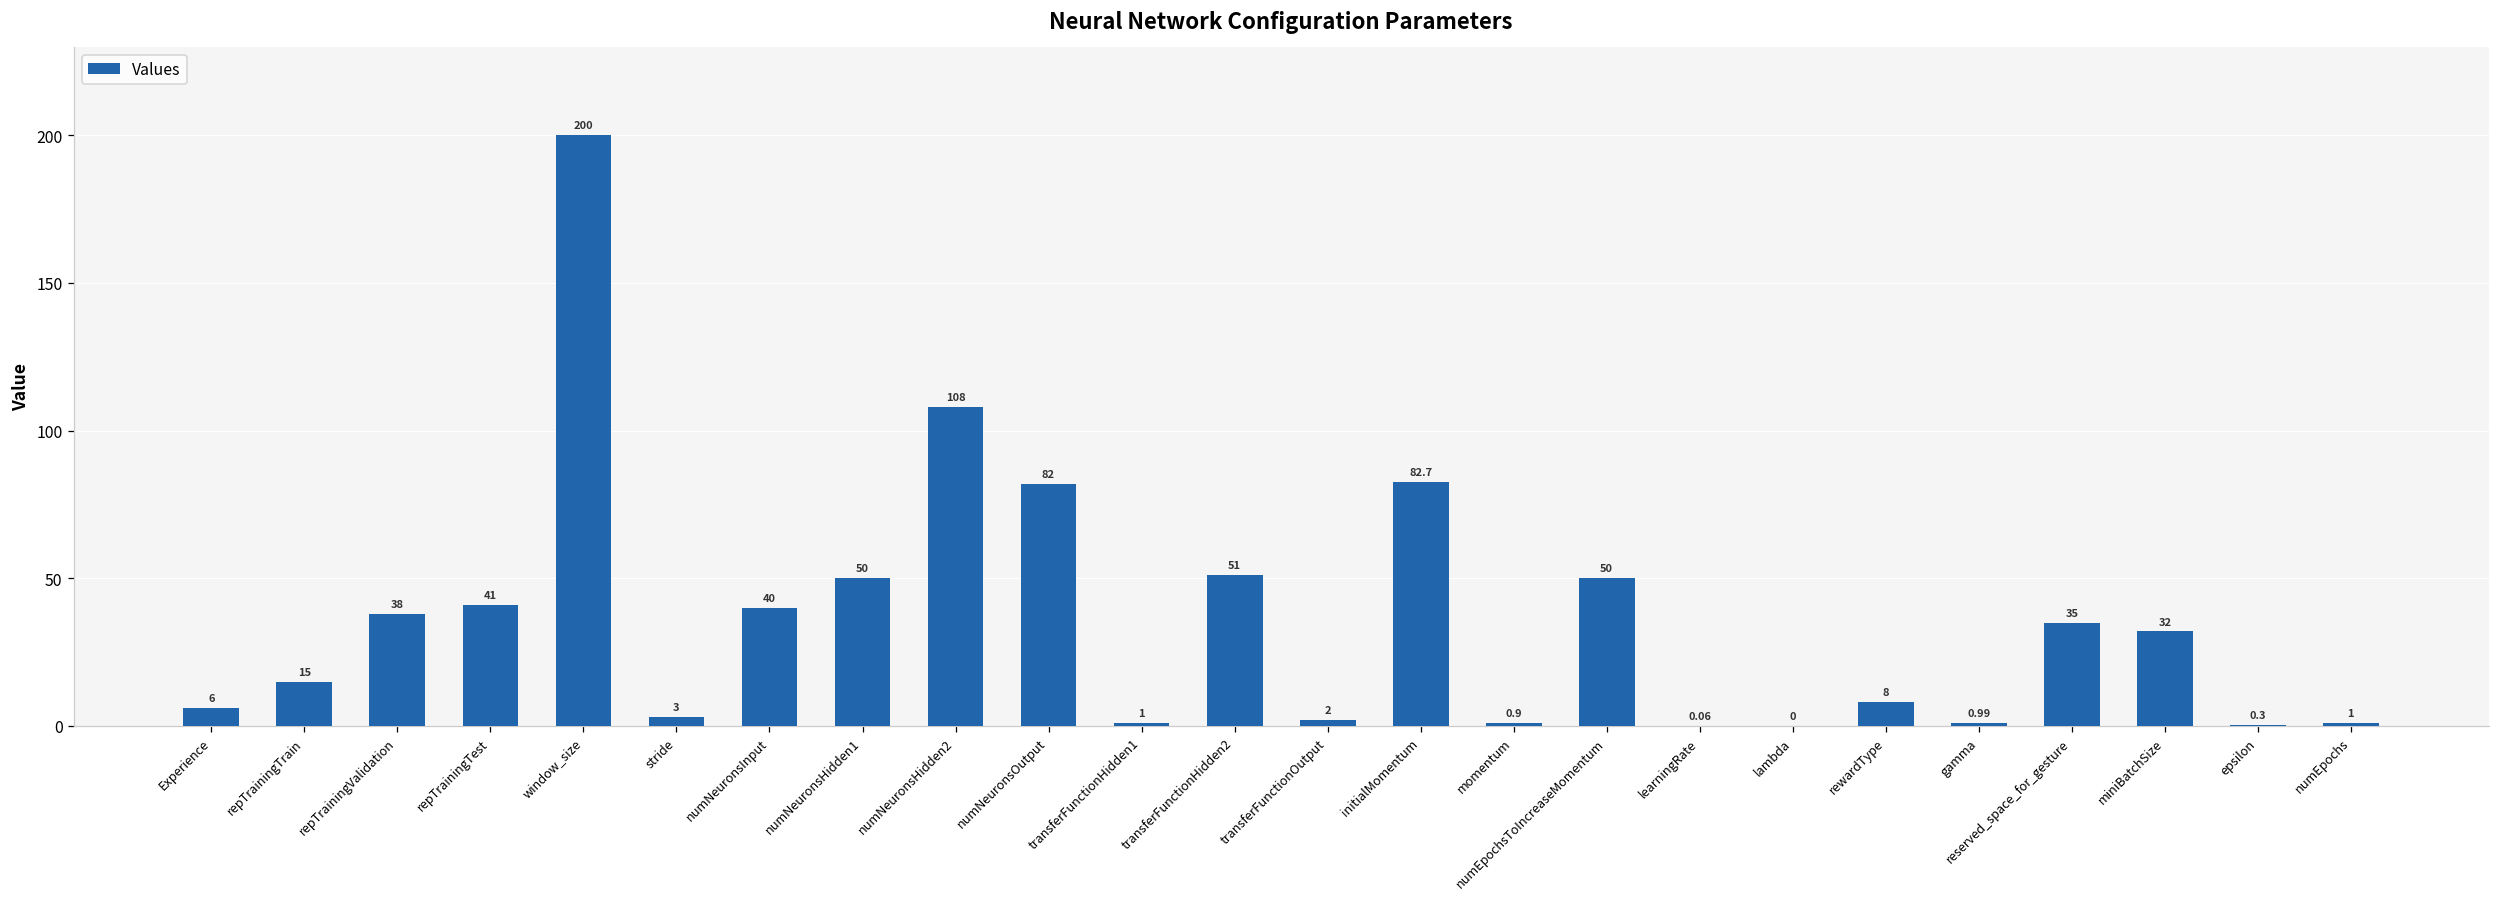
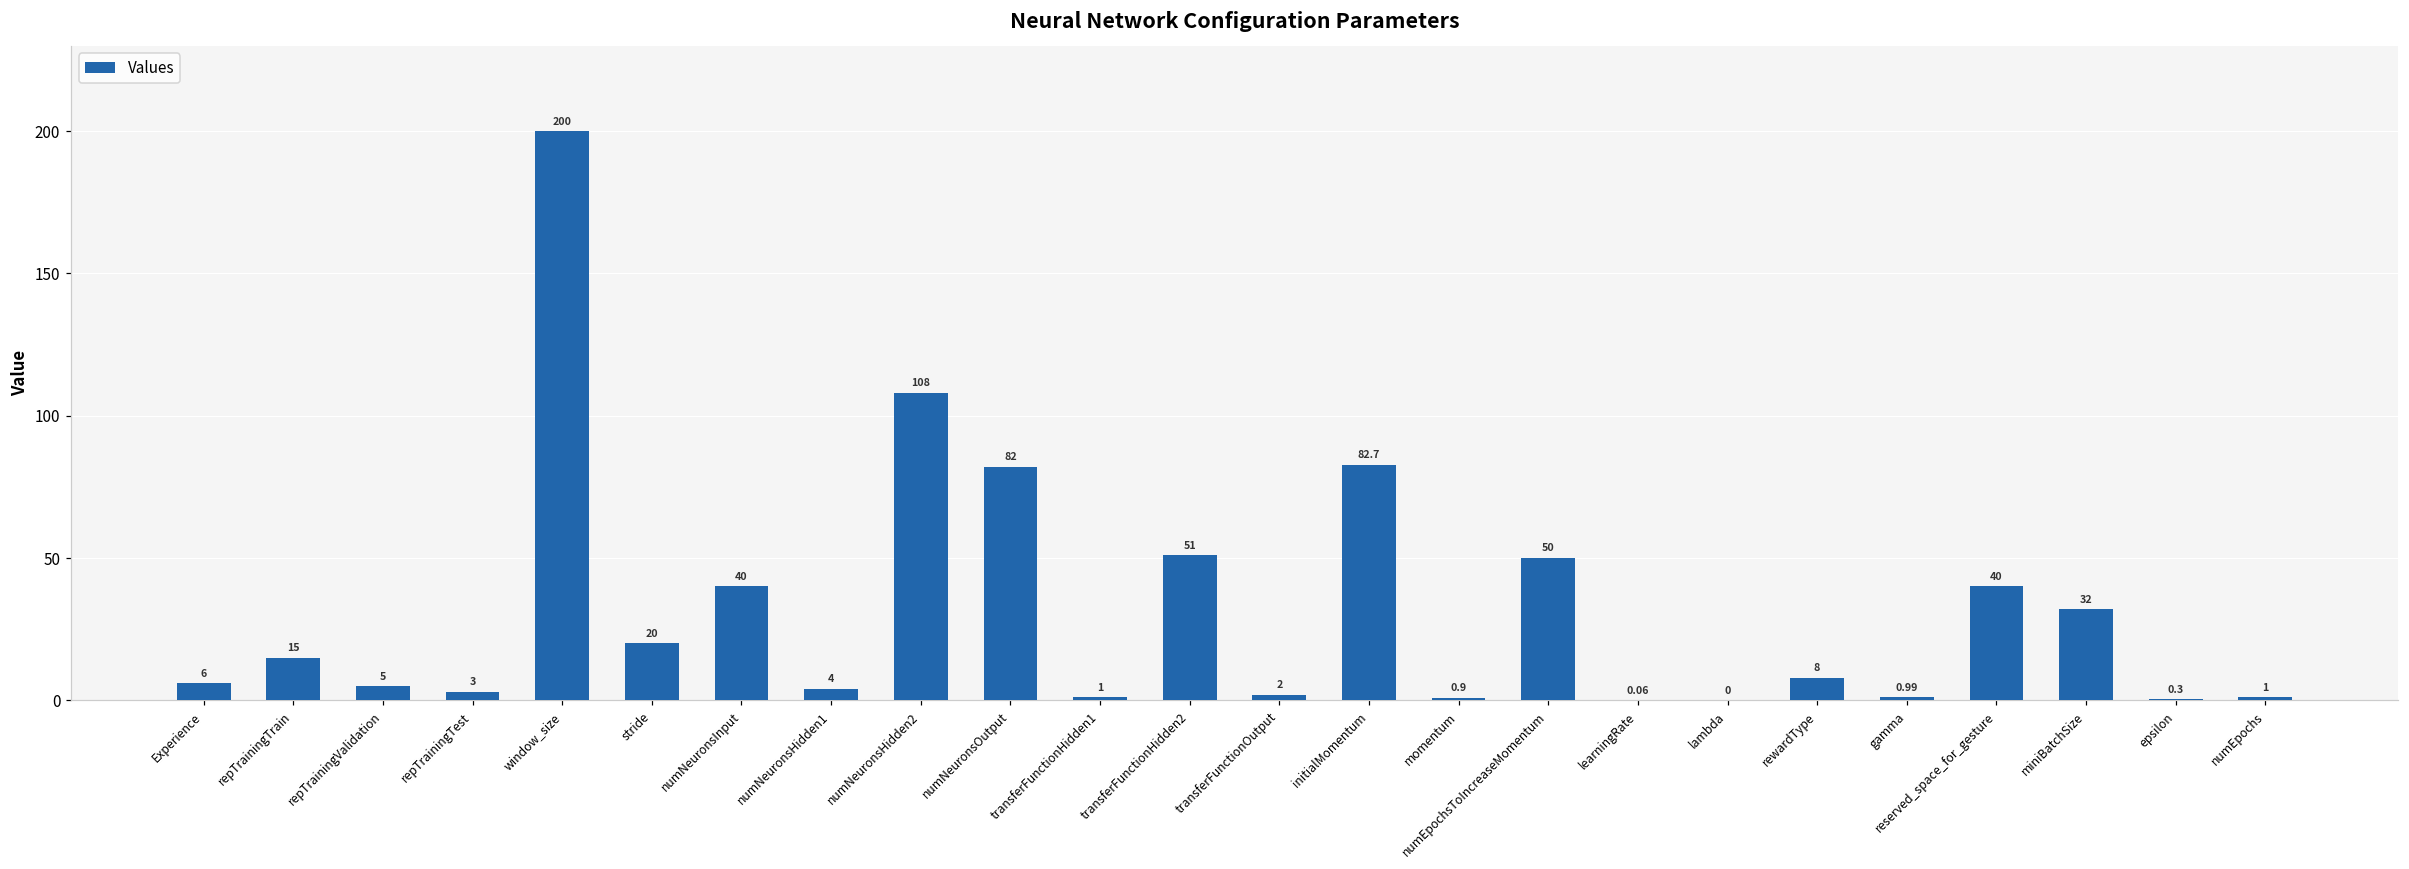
repTrainingValidation: 38 -> 5
repTrainingTest: 41 -> 3
stride: 3 -> 20
numNeuronsHidden1: 50 -> 4
reserved_space_for_gesture: 35 -> 40
